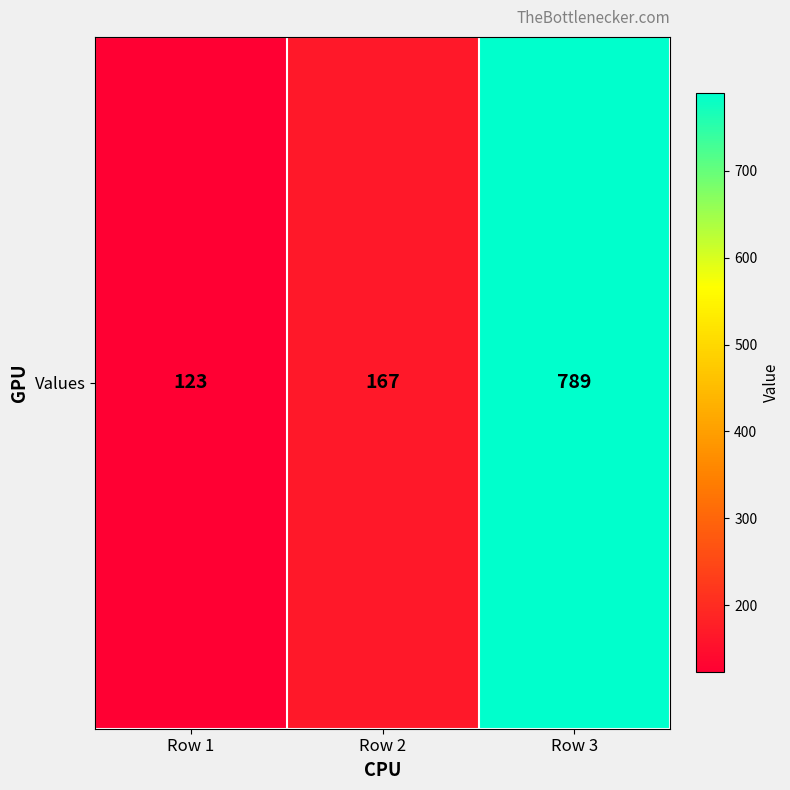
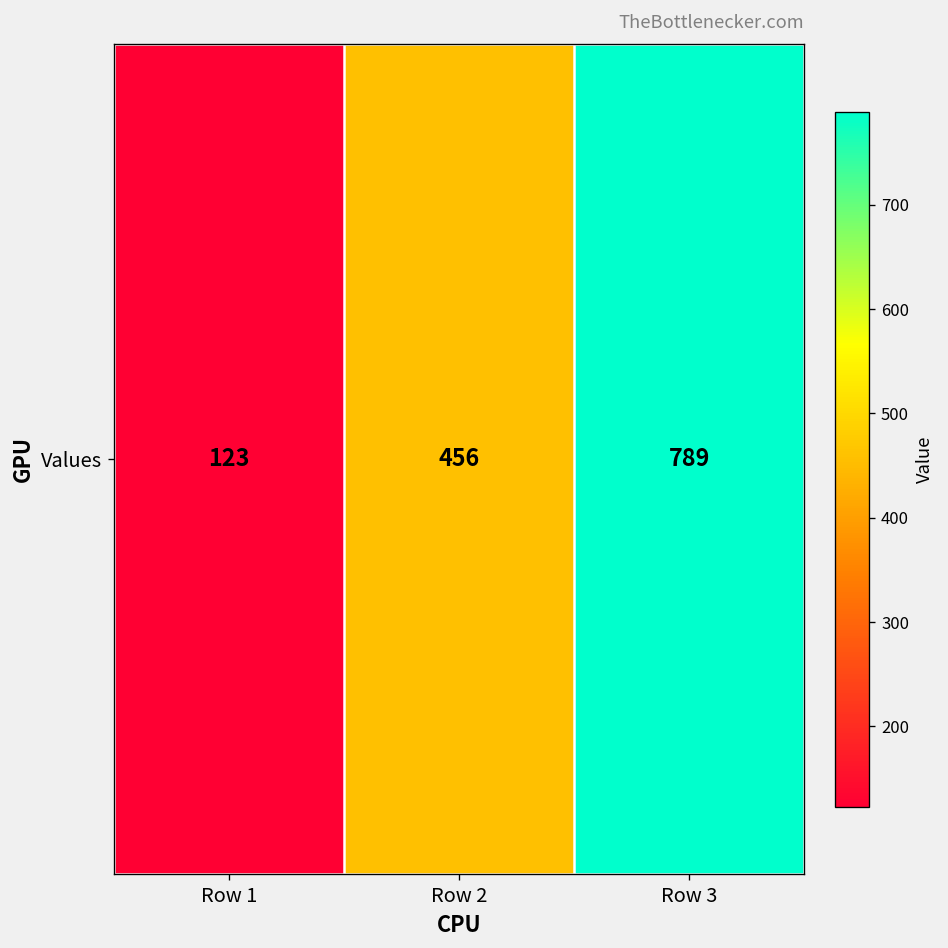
Values, Row 2: 167 -> 456
